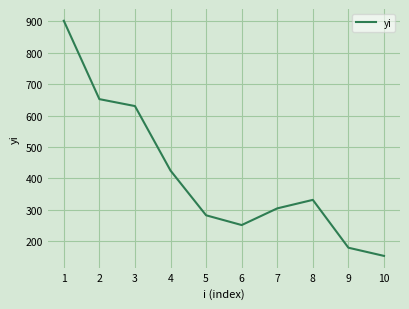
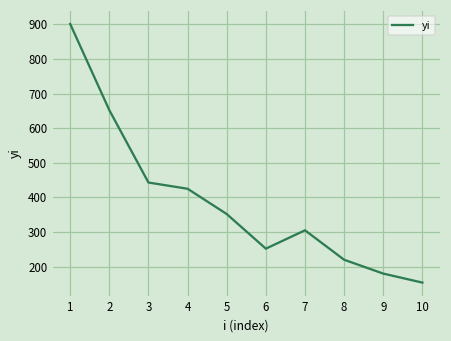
3: 630 -> 440
5: 280 -> 350
8: 330 -> 220
